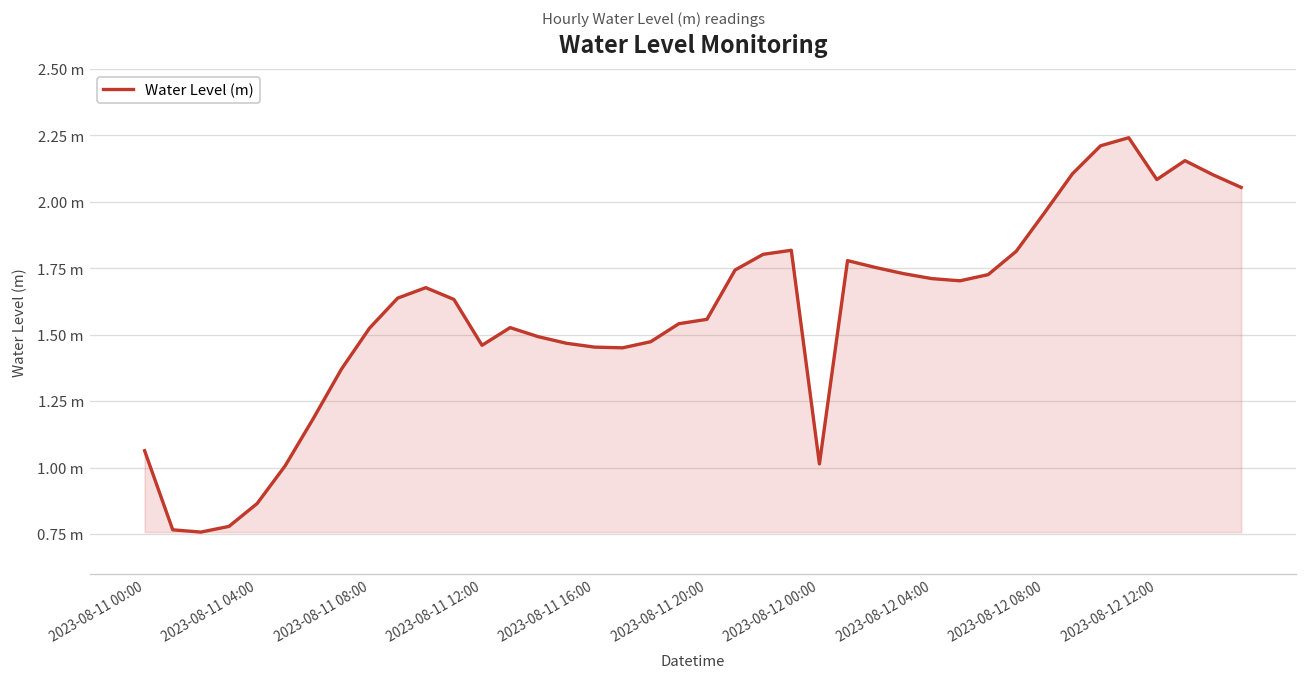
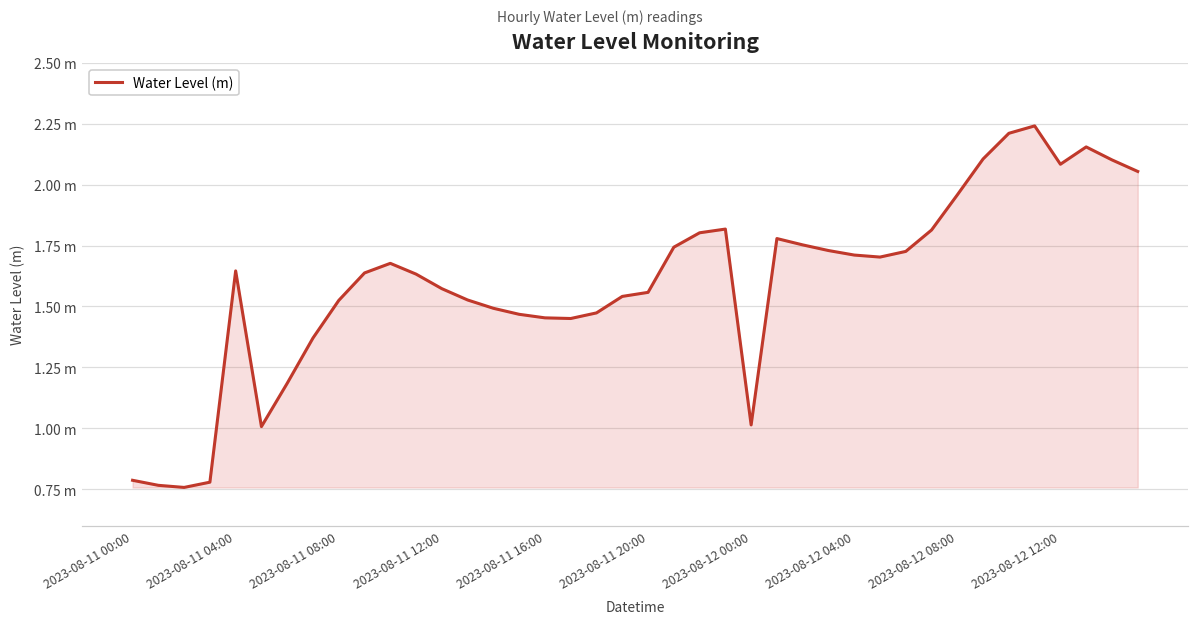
2023-08-11 00:00: 1.06 m -> 0.79 m
2023-08-11 04:00: 0.86 m -> 1.65 m
2023-08-11 12:00: 1.46 m -> 1.57 m
